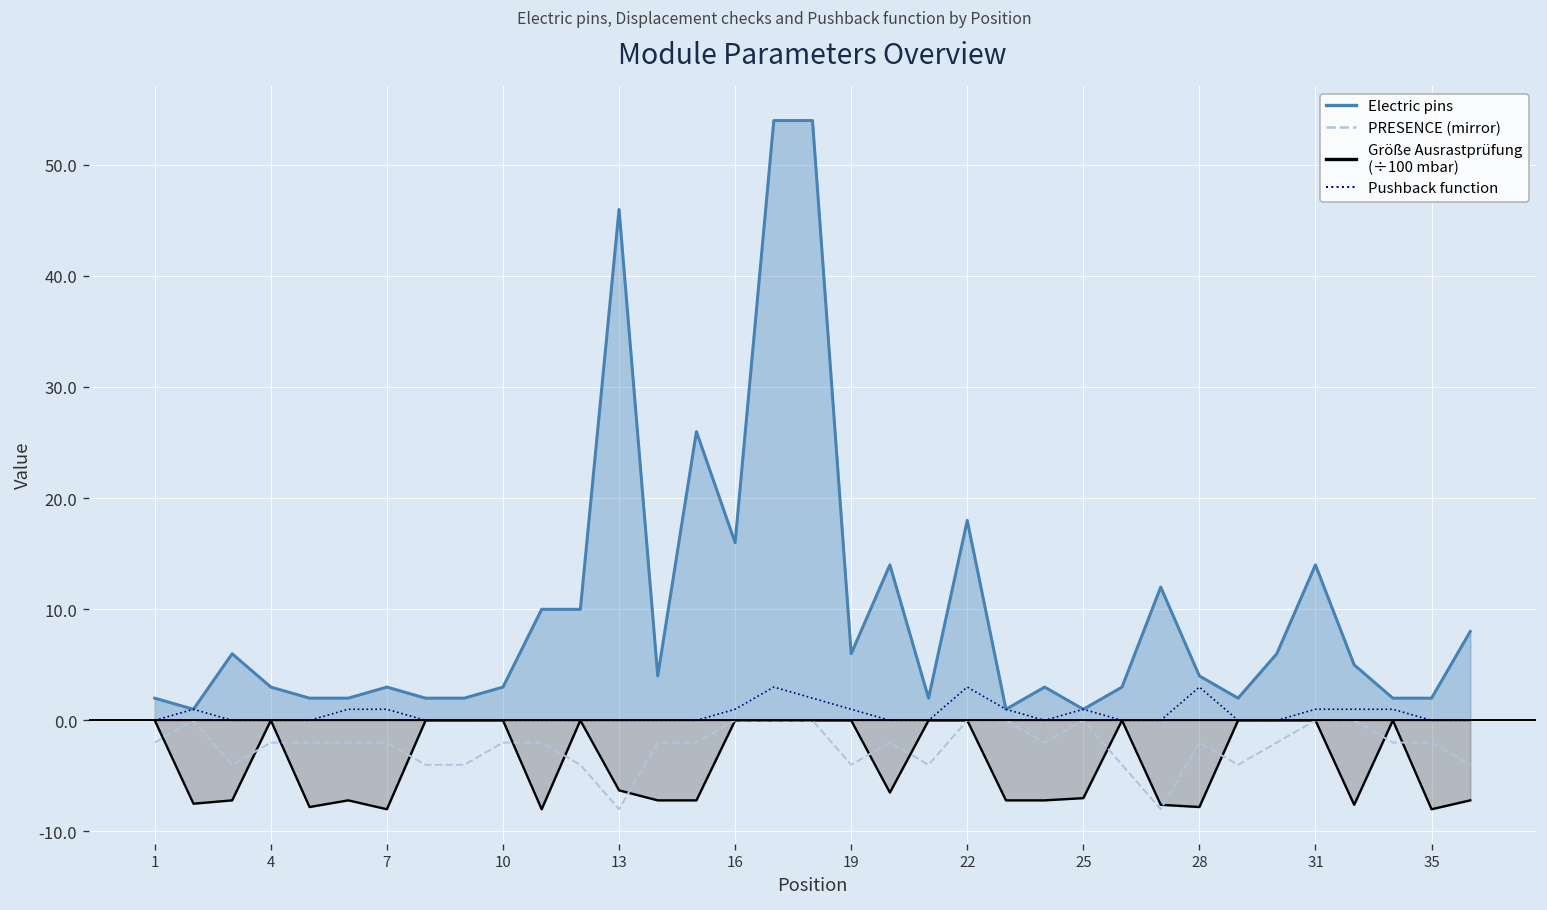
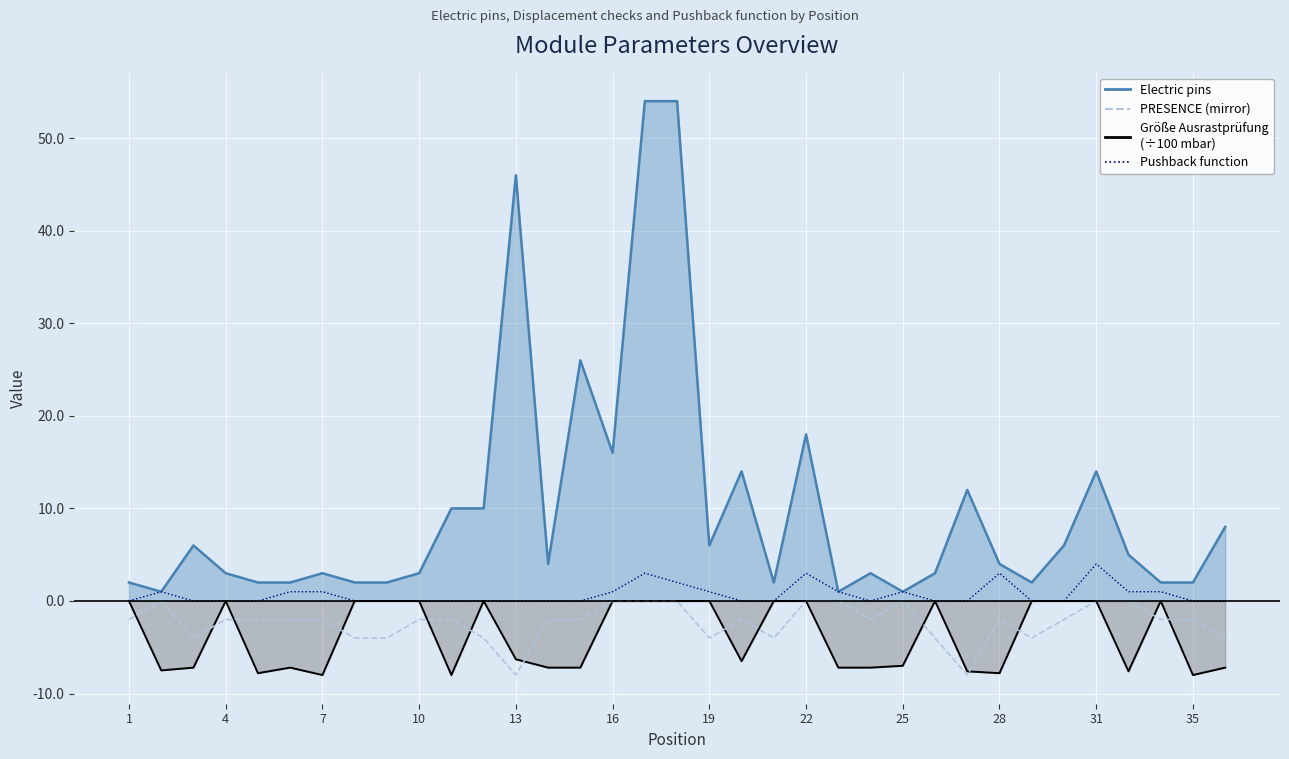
Pushback function, 31: 1 -> 4
